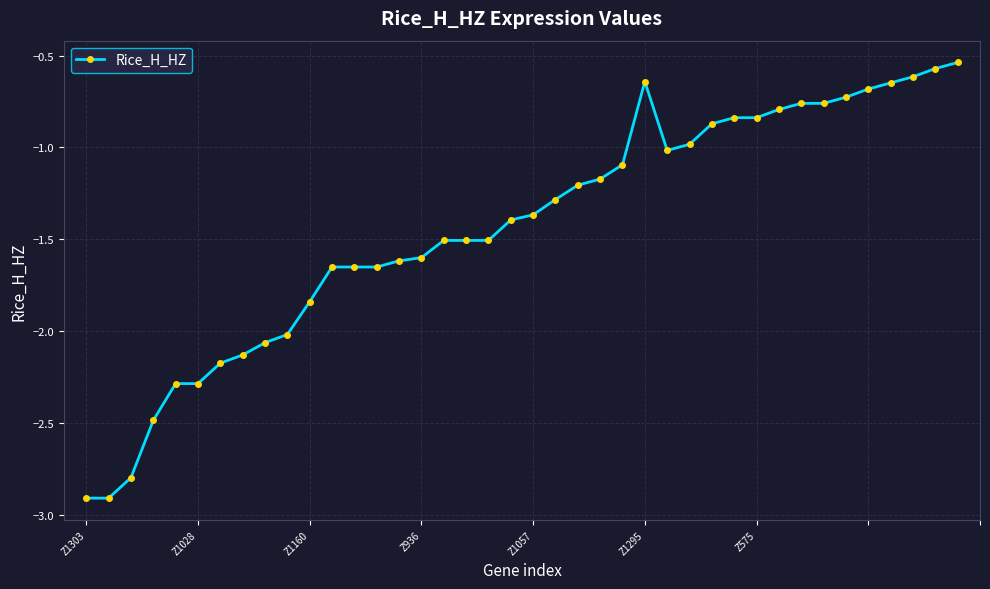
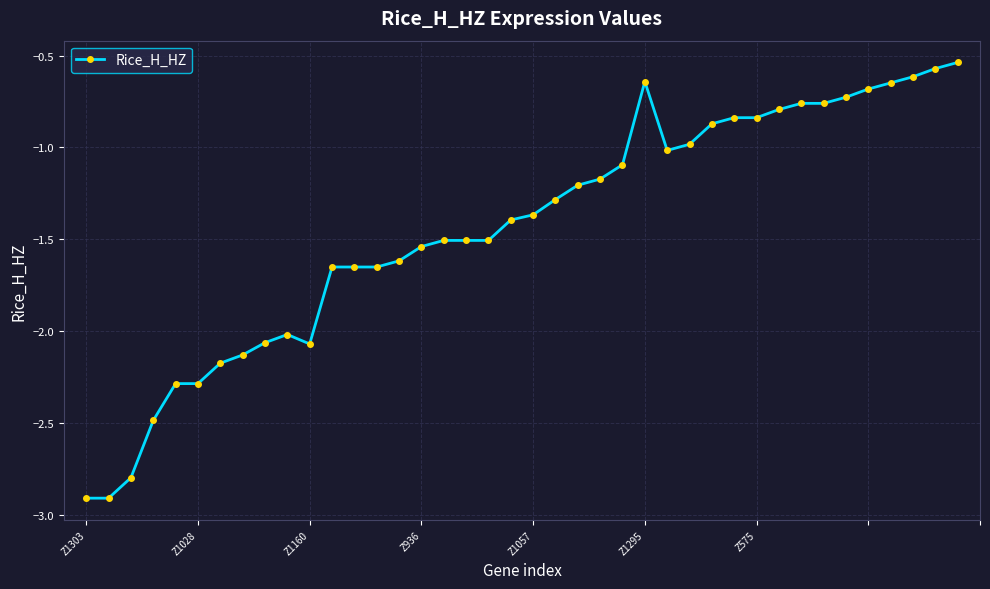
Z1160: -1.84 -> -2.07
Z936: -1.60 -> -1.54
